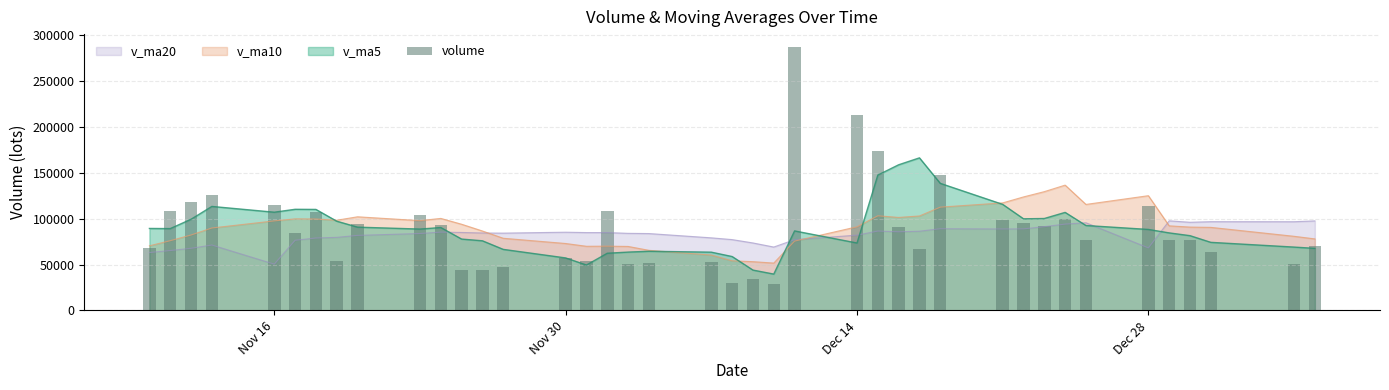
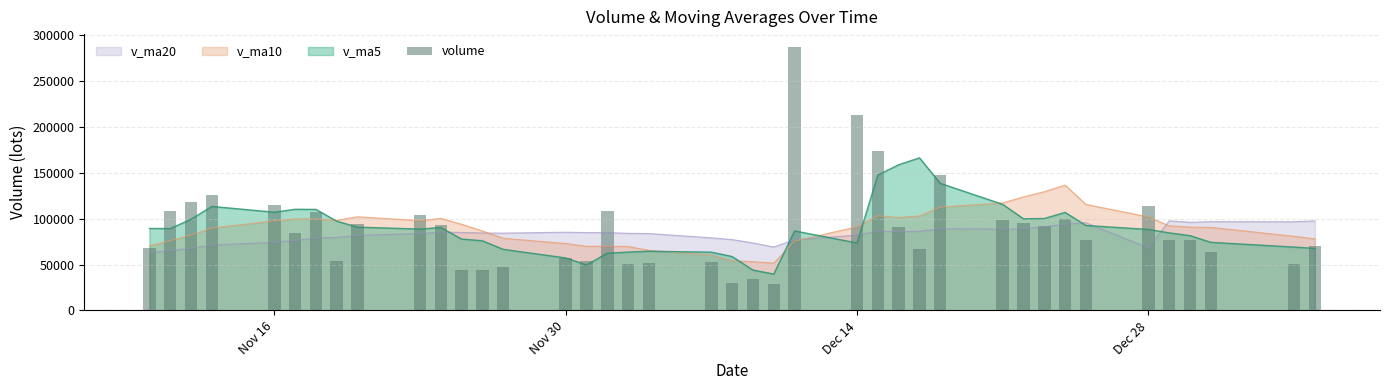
v_ma20, Nov 16: 50000 -> 70000
v_ma10, Dec 28: 130000 -> 100000
